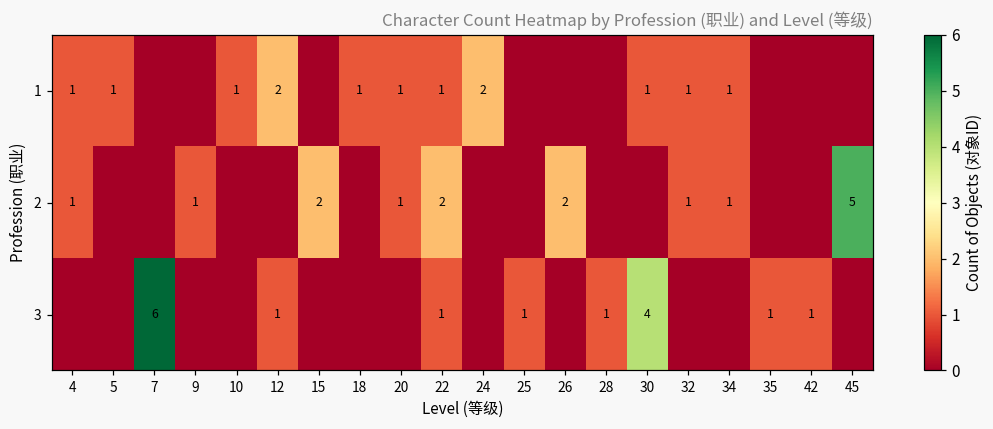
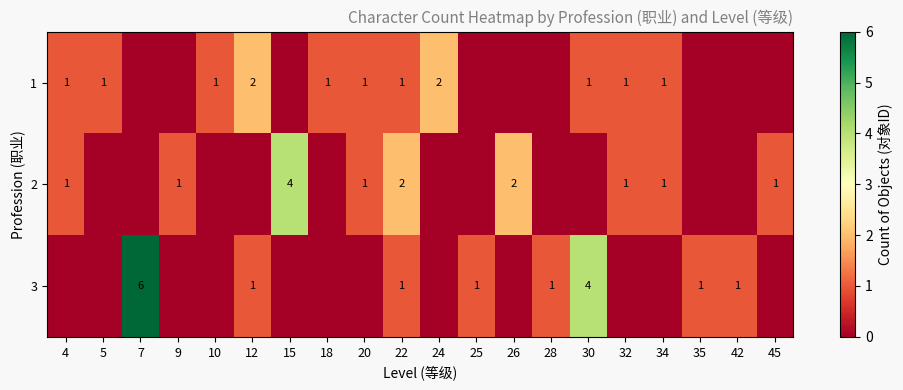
2, 15: 2 -> 4
2, 45: 5 -> 1
